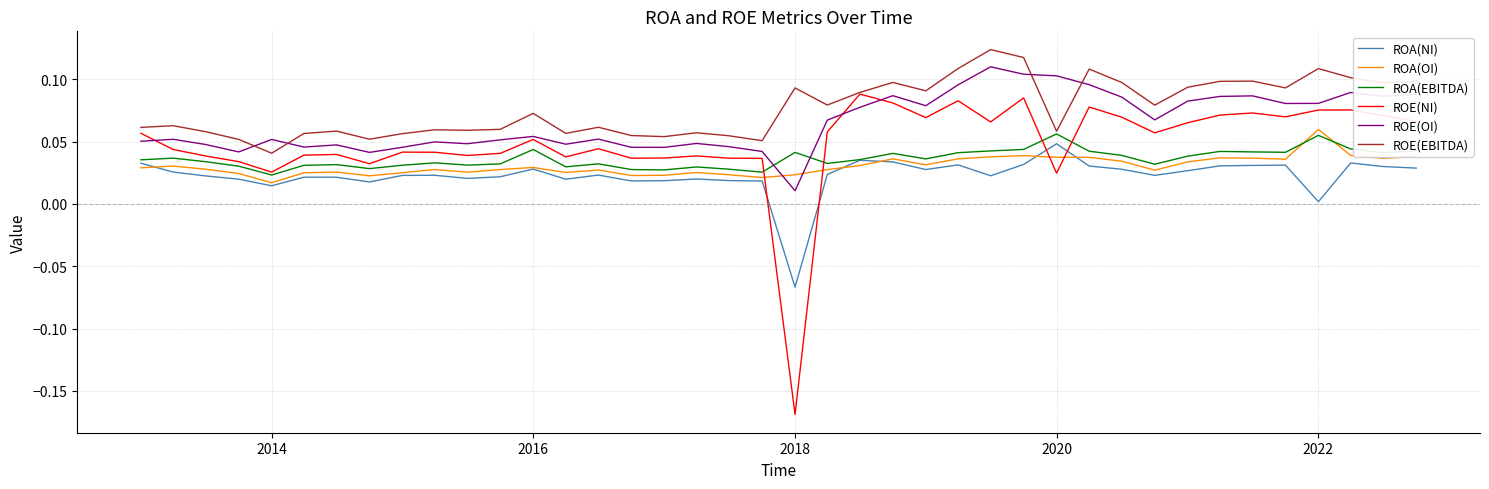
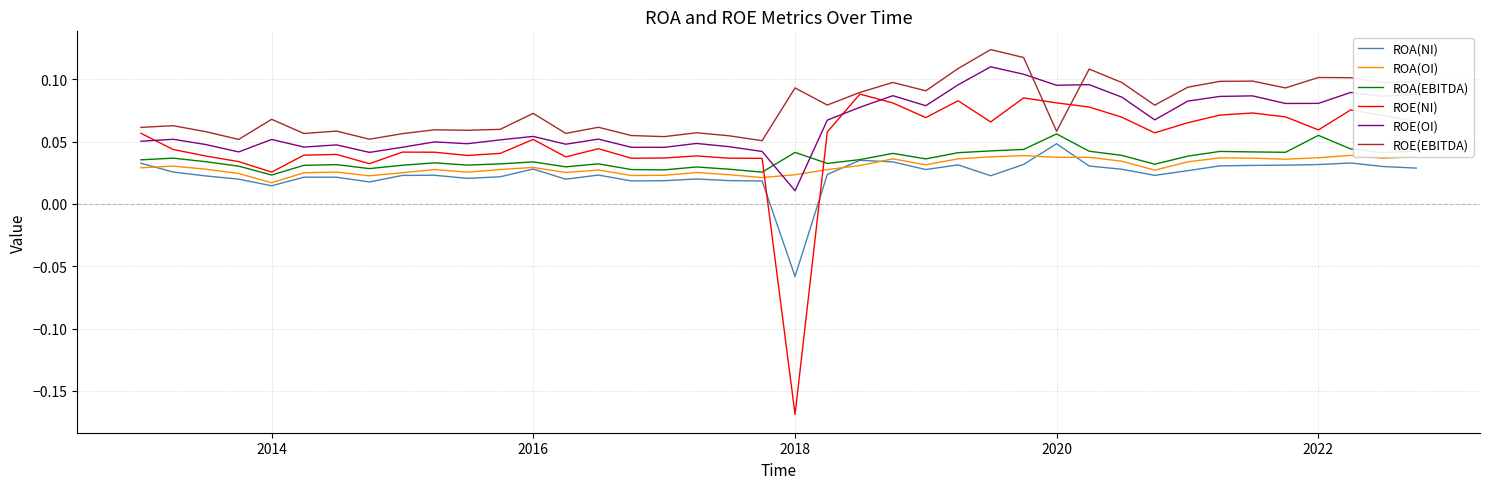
ROE(EBITDA), 2014: 0.041 -> 0.068
ROA(EBITDA), 2016: 0.044 -> 0.034
ROA(NI), 2018: -0.067 -> -0.058
ROE(NI), 2020: 0.025 -> 0.081
ROE(OI), 2020: 0.103 -> 0.095
ROA(NI), 2022: 0.002 -> 0.032
ROA(OI), 2022: 0.060 -> 0.037
ROE(NI), 2022: 0.075 -> 0.059
ROE(EBITDA), 2022: 0.108 -> 0.101
